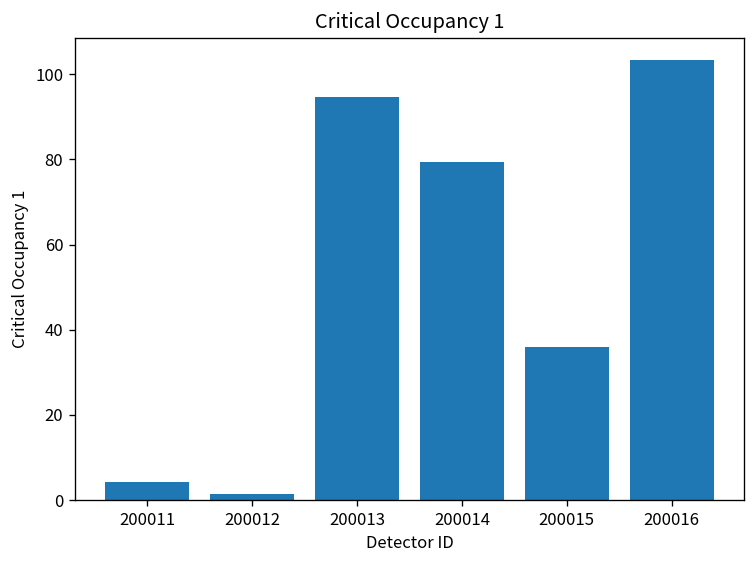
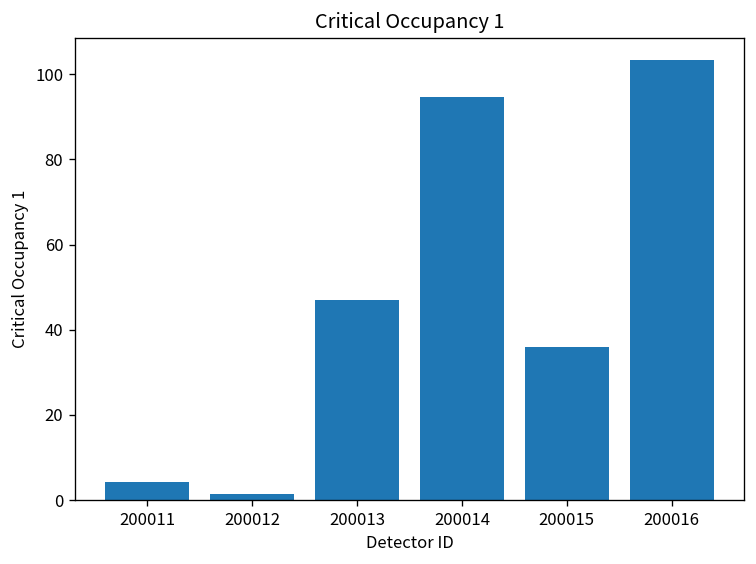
200013: 95 -> 47
200014: 79 -> 95
